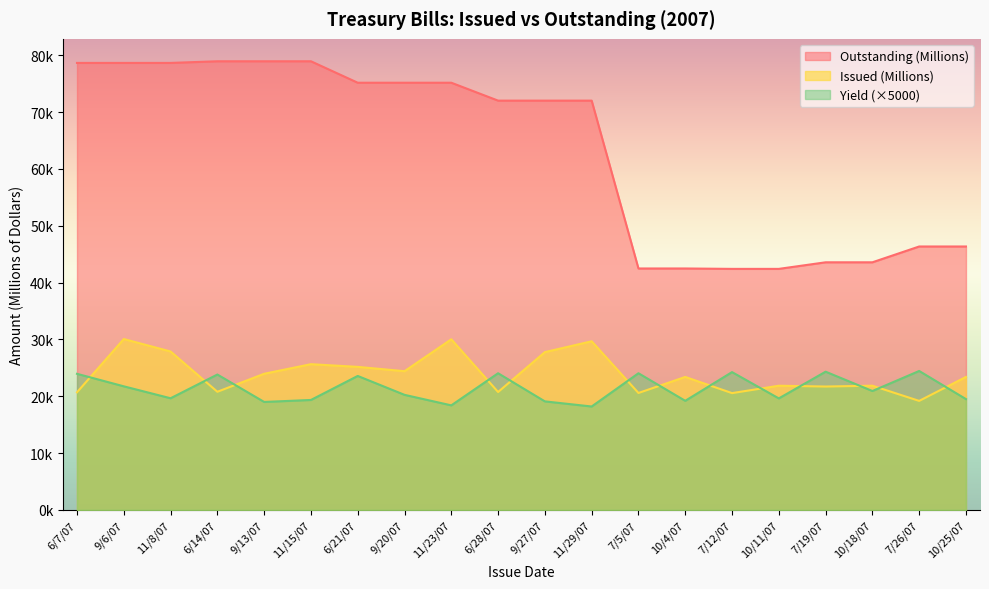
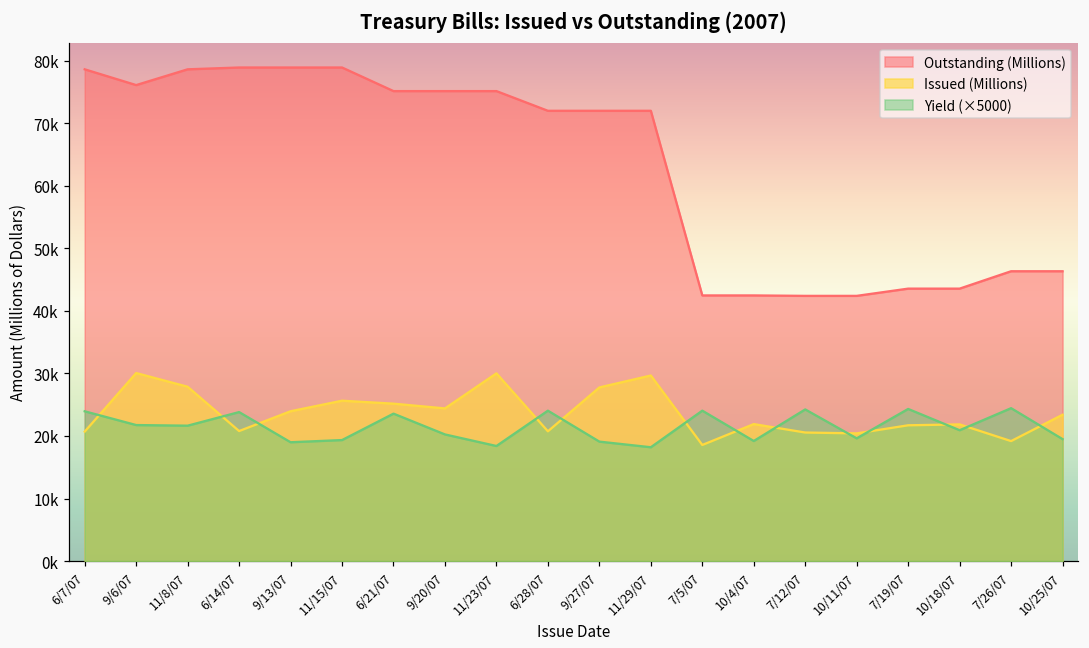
Outstanding (Millions), 9/6/07: 79000 -> 76000
Yield (×5000), 11/8/07: 20000 -> 22000
Issued (Millions), 7/5/07: 21000 -> 19000
Issued (Millions), 10/4/07: 23000 -> 22000
Issued (Millions), 10/11/07: 22000 -> 20000
